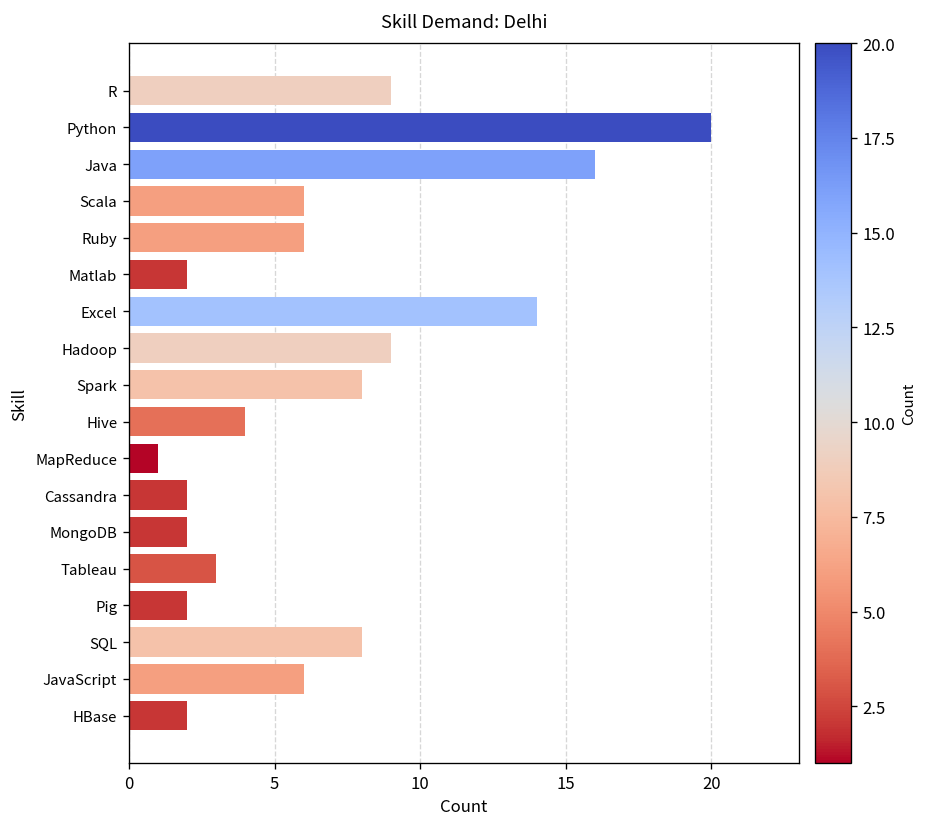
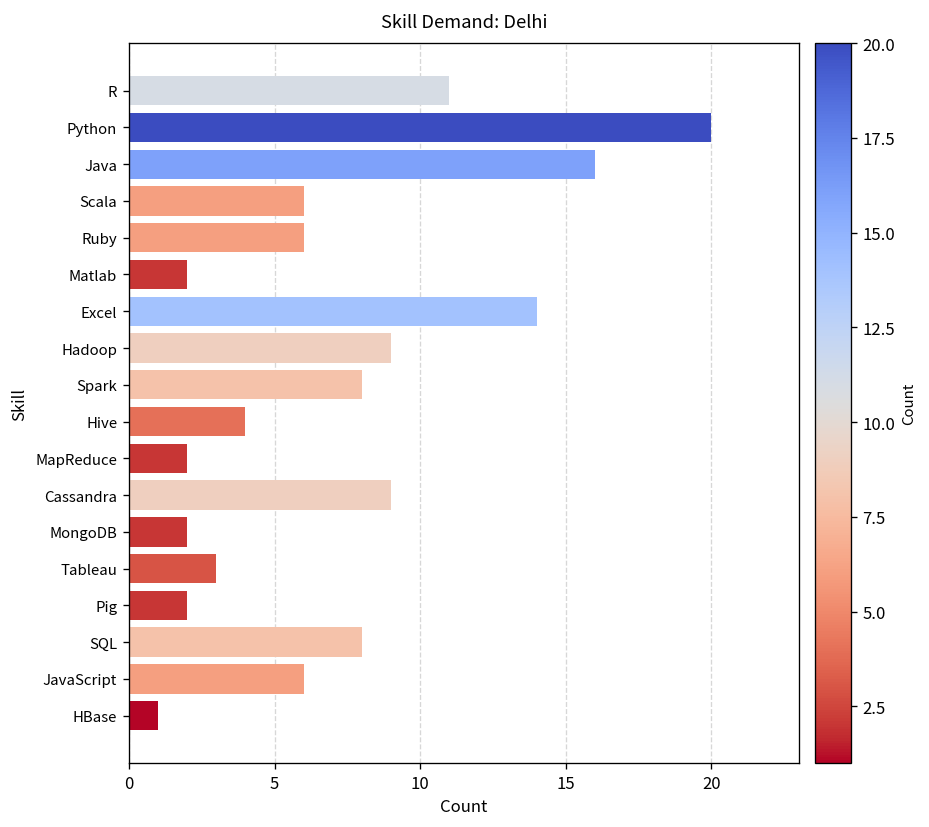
R: 9 -> 11
MapReduce: 1 -> 2
Cassandra: 2 -> 9
HBase: 2 -> 1
